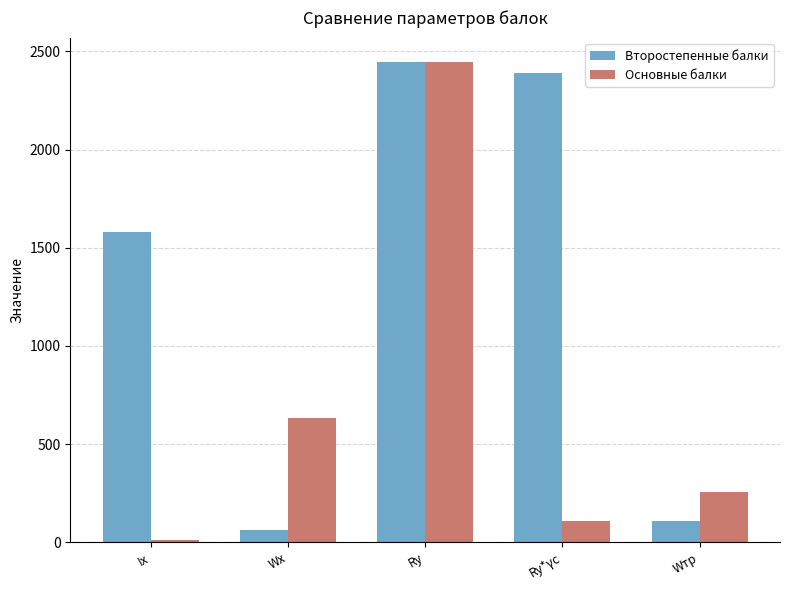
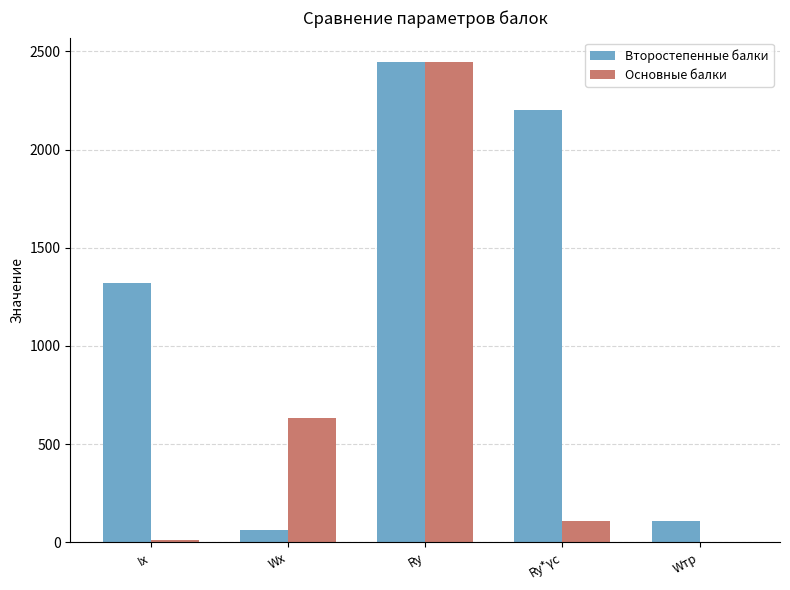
Второстепенные балки, Ix: 1580 -> 1320
Второстепенные балки, Ry*γс: 2390 -> 2200
Основные балки, Wтр: 260 -> 0
